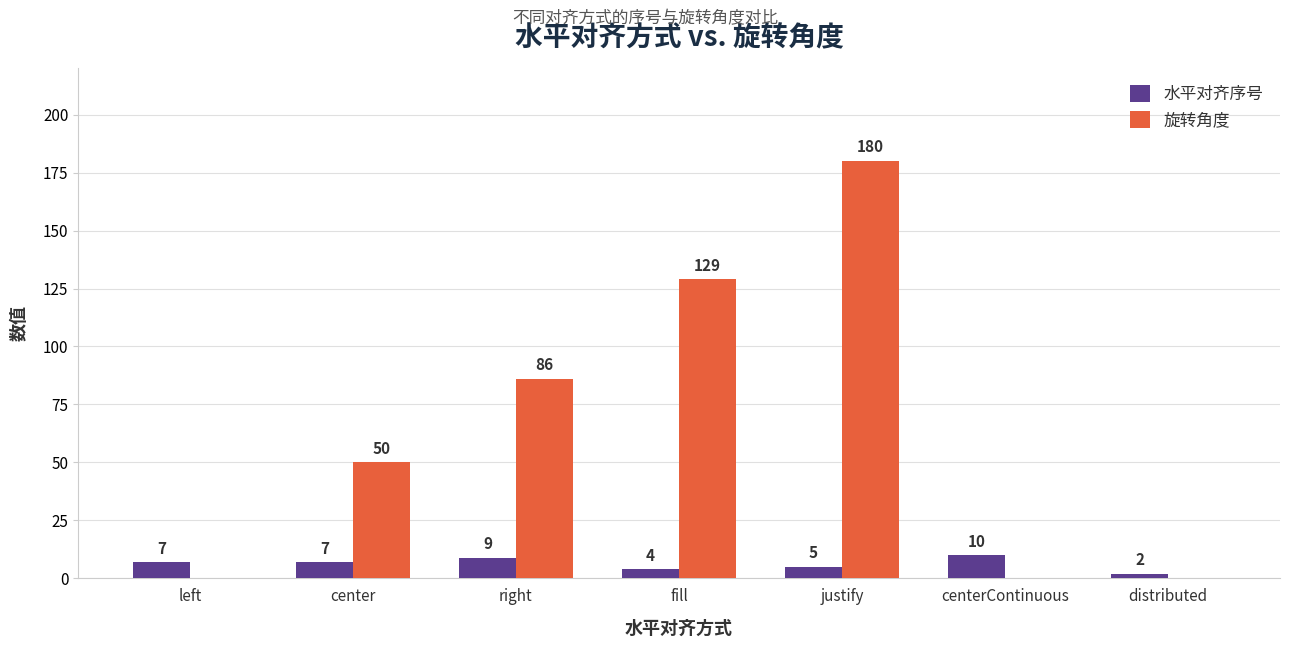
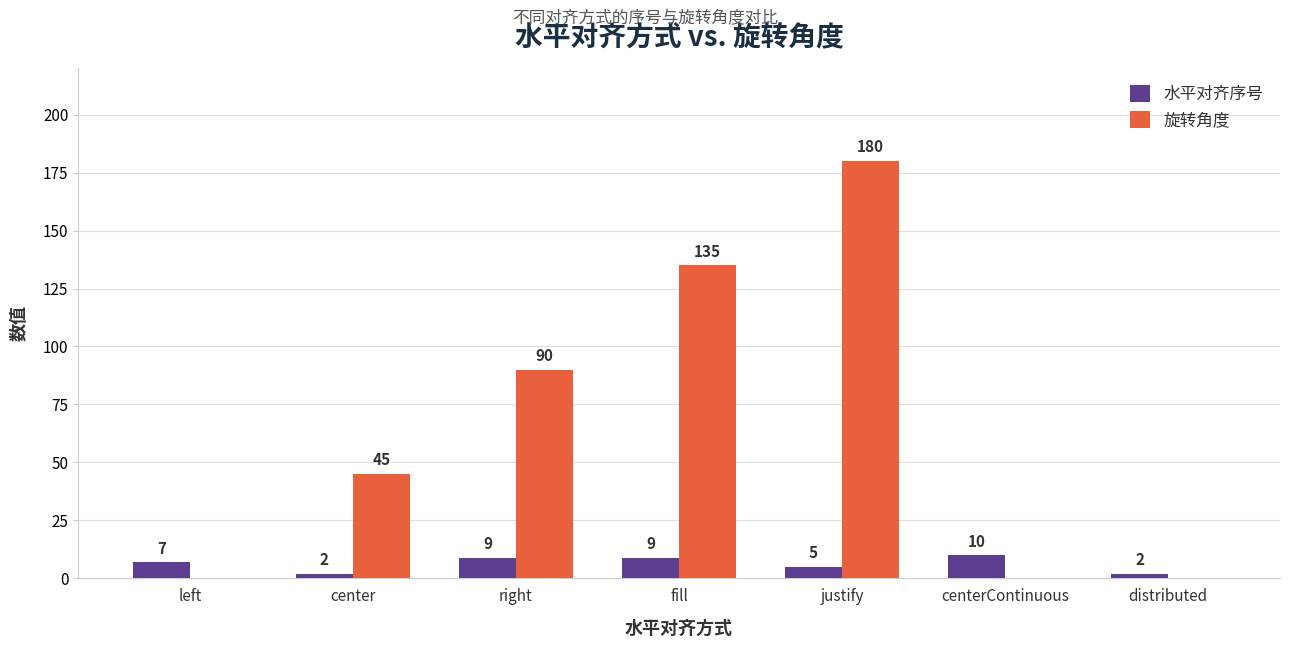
水平对齐序号, center: 7 -> 2
旋转角度, center: 50 -> 45
旋转角度, right: 86 -> 90
水平对齐序号, fill: 4 -> 9
旋转角度, fill: 129 -> 135
